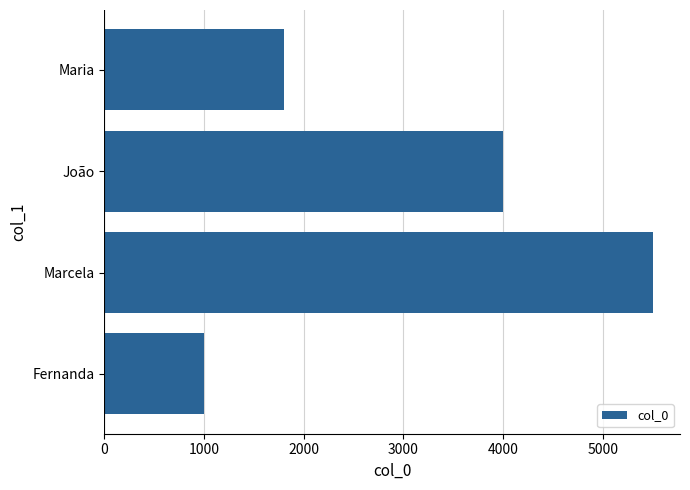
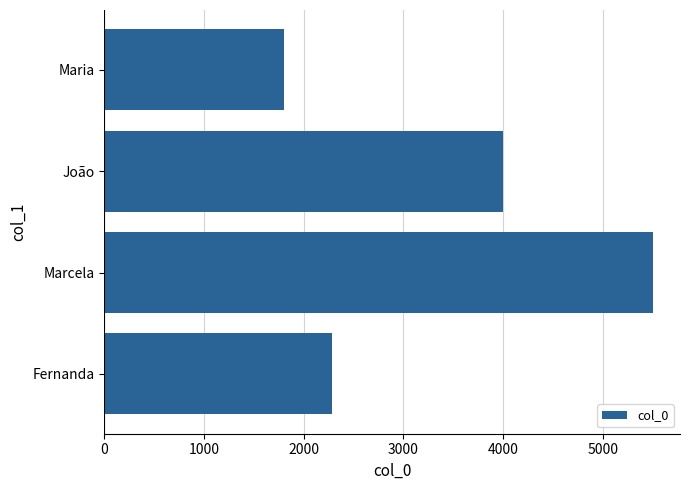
Fernanda: 1000 -> 2300
